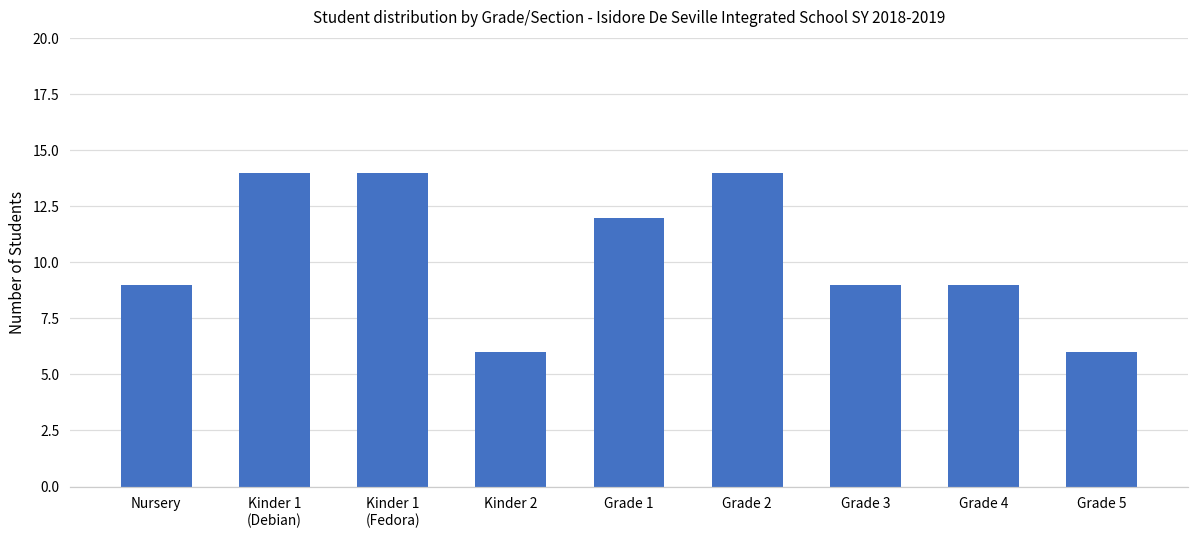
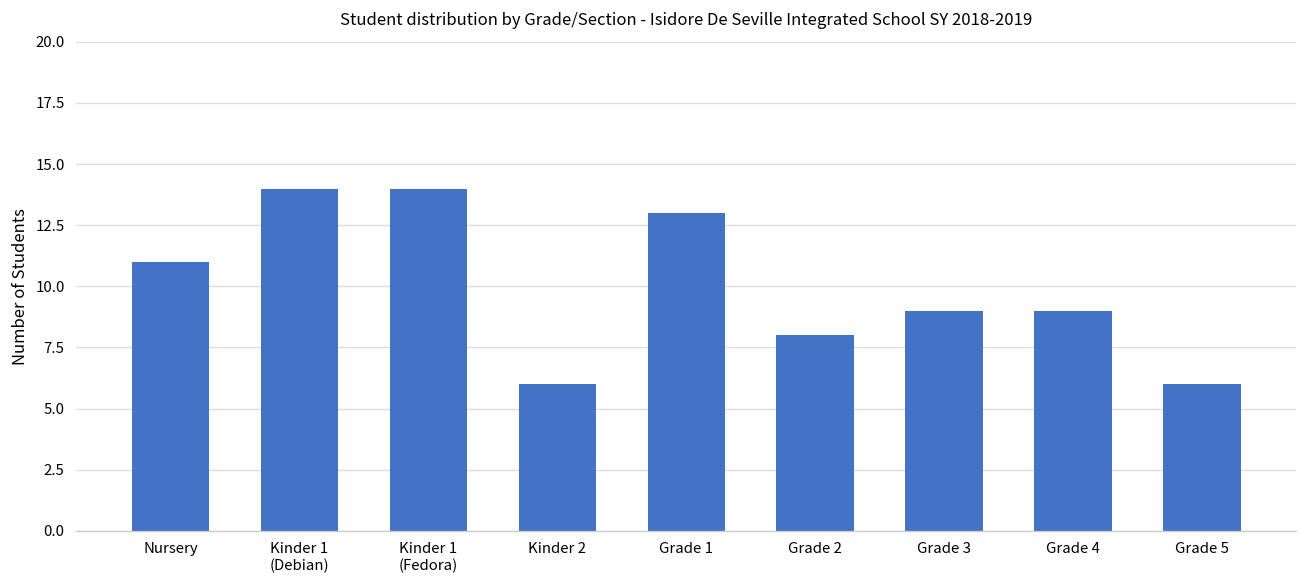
Nursery: 9 -> 11
Grade 1: 12 -> 13
Grade 2: 14 -> 8
